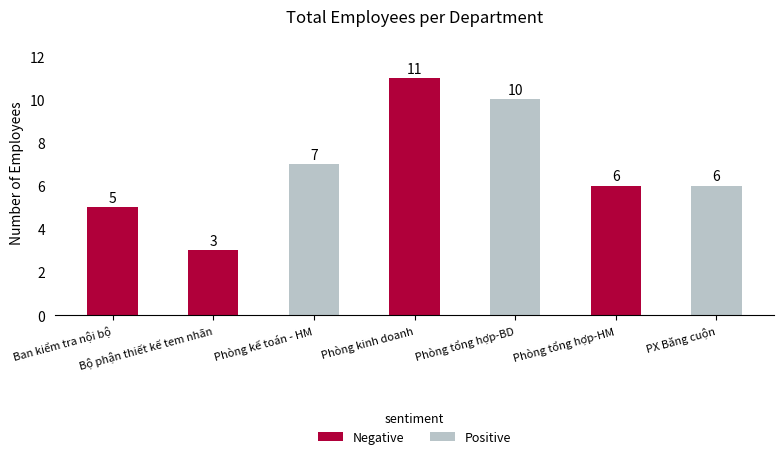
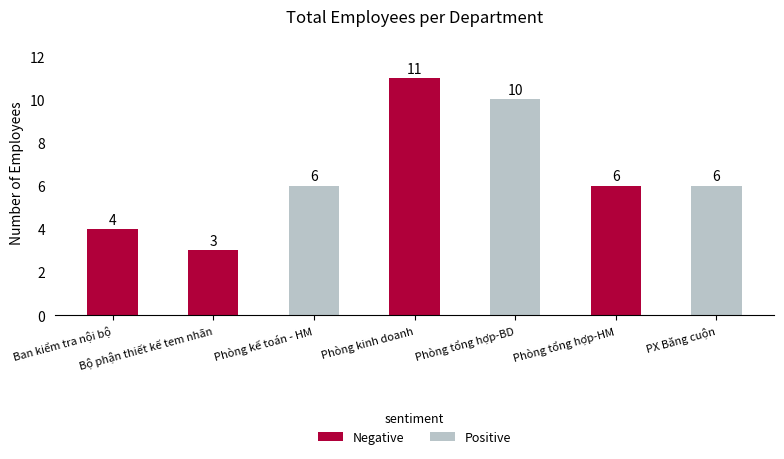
Ban kiểm tra nội bộ: 5 -> 4
Phòng kế toán - HM: 7 -> 6
